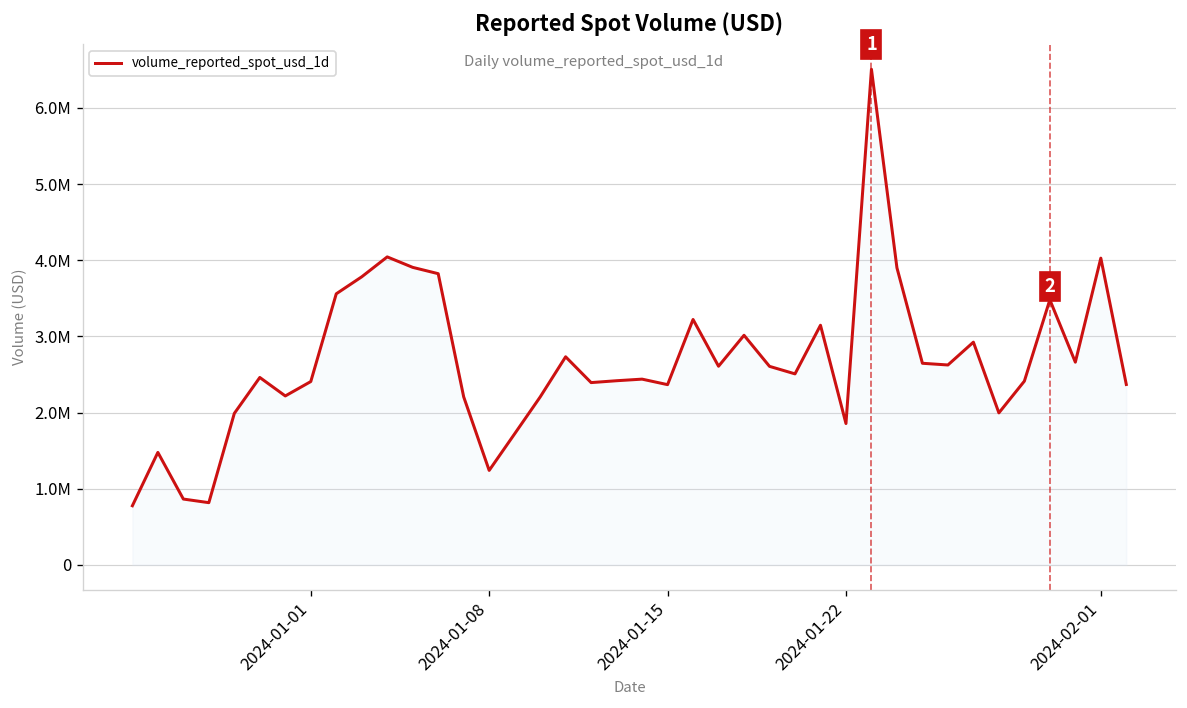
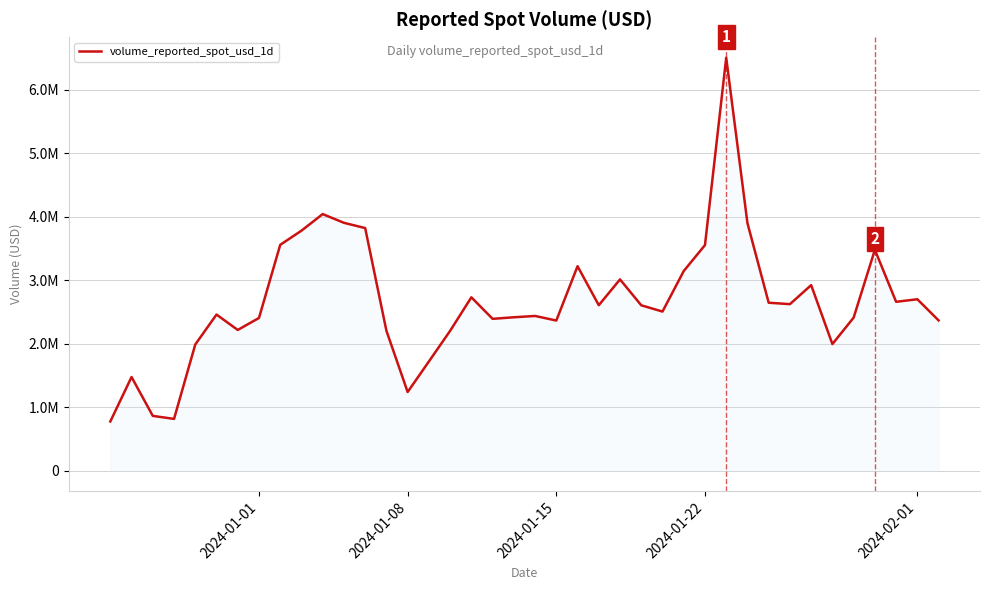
2024-01-22: 1900000 -> 3600000
2024-02-01: 4000000 -> 2700000
